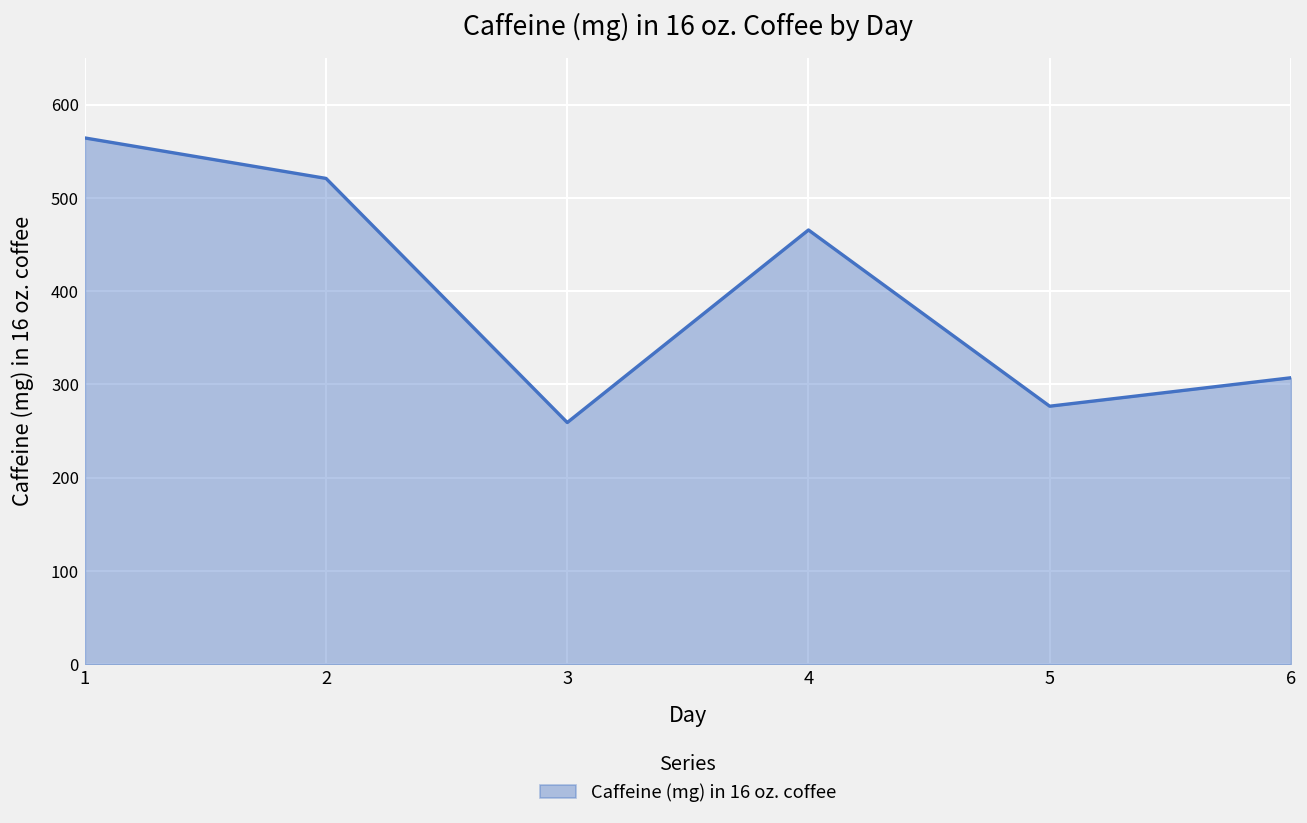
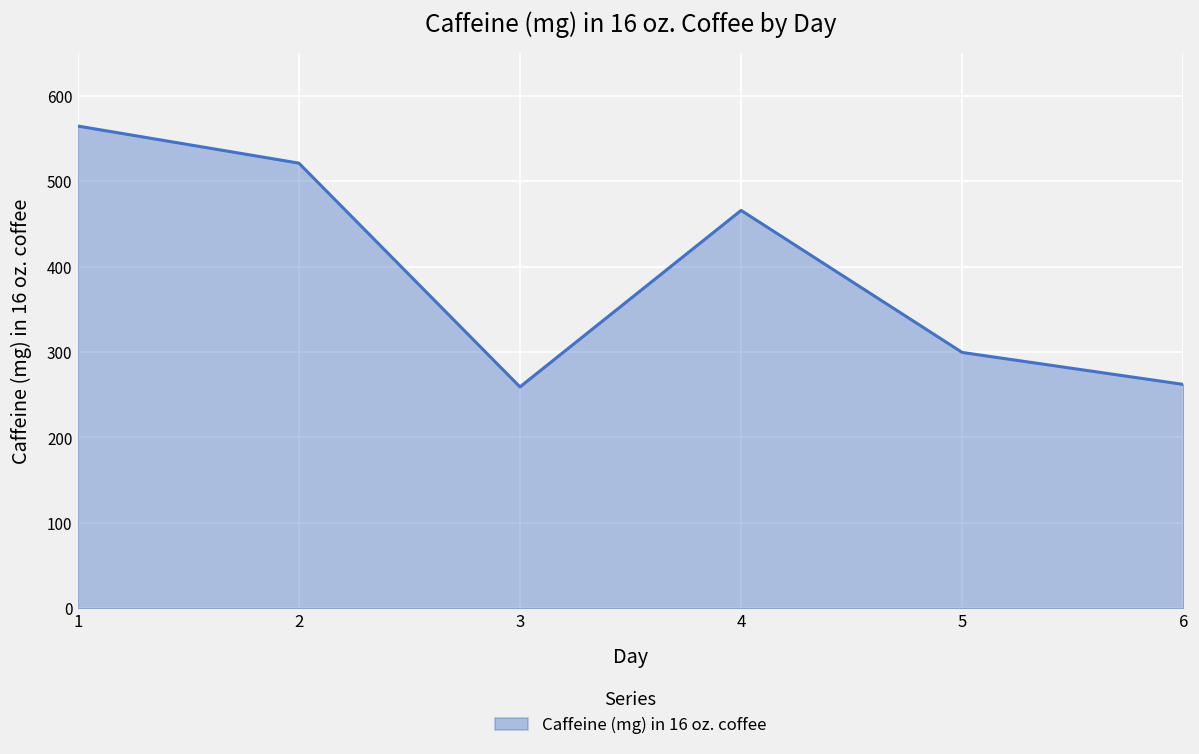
5: 280 -> 300
6: 310 -> 260
